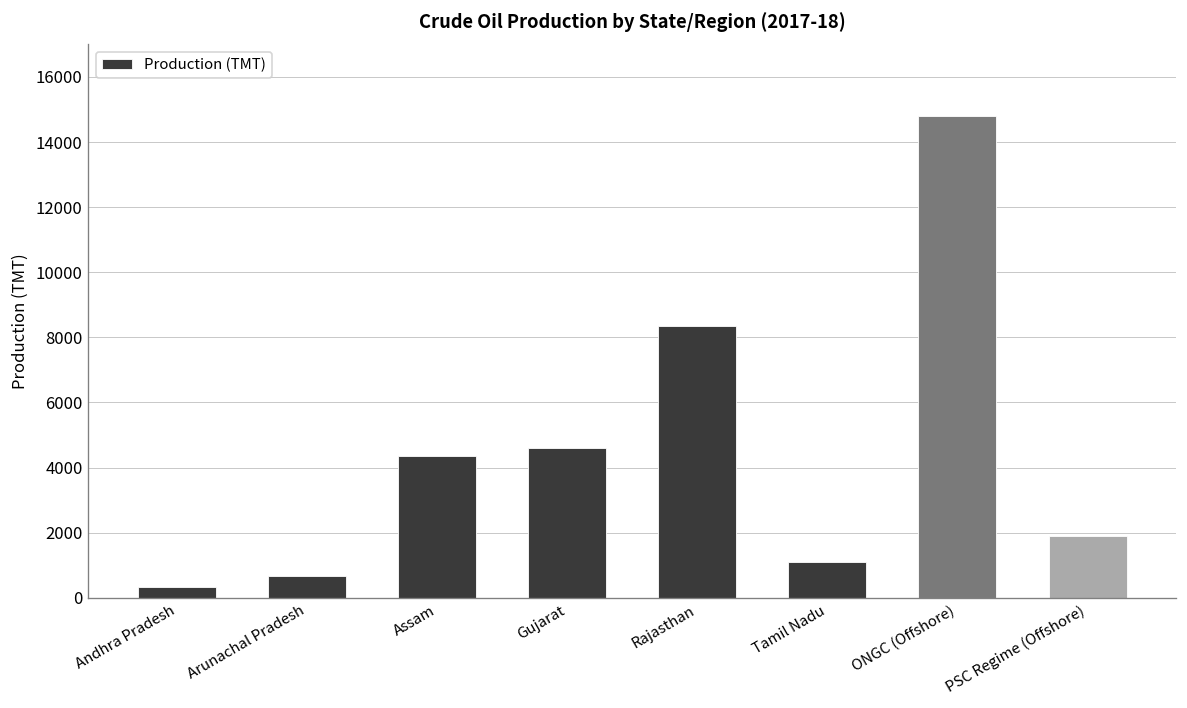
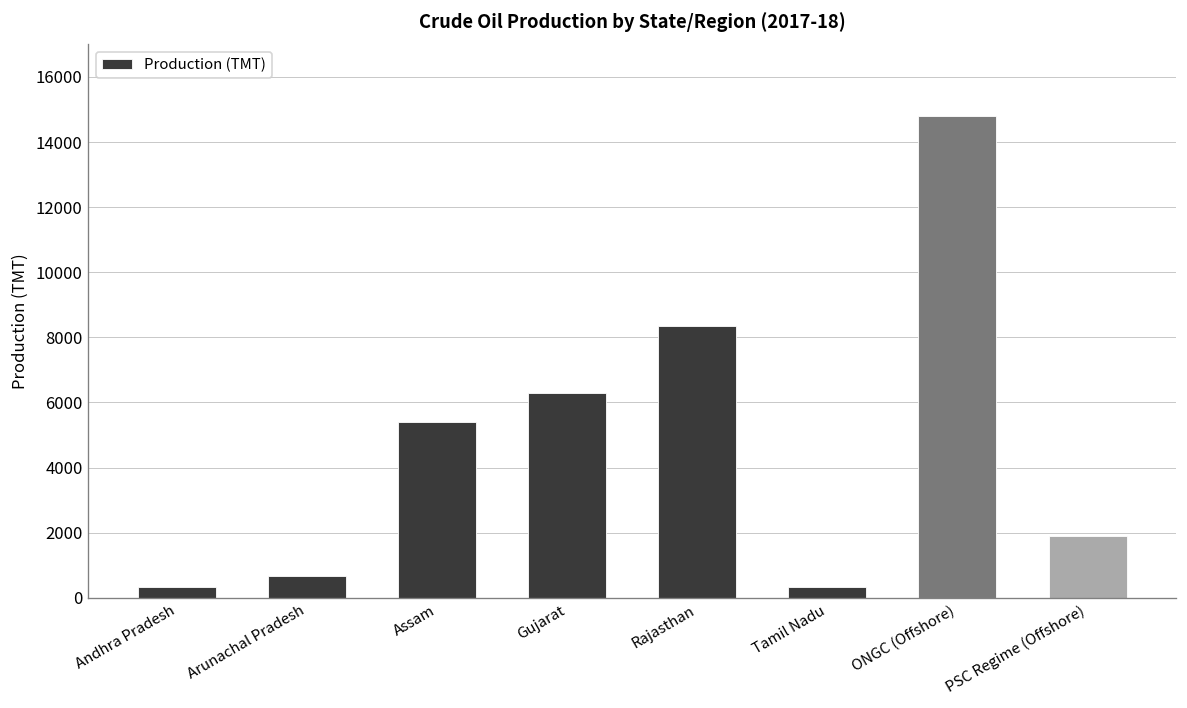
Assam: 4300 -> 5400
Gujarat: 4600 -> 6300
Tamil Nadu: 1100 -> 300
